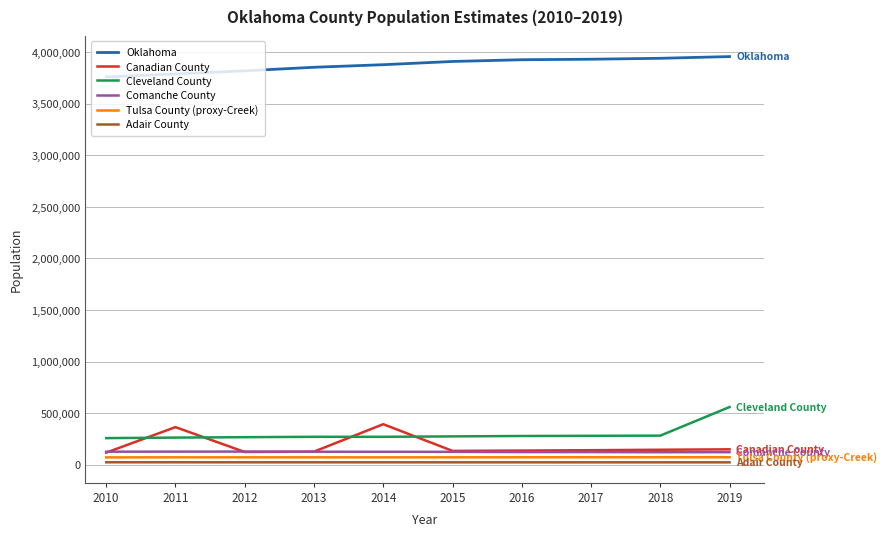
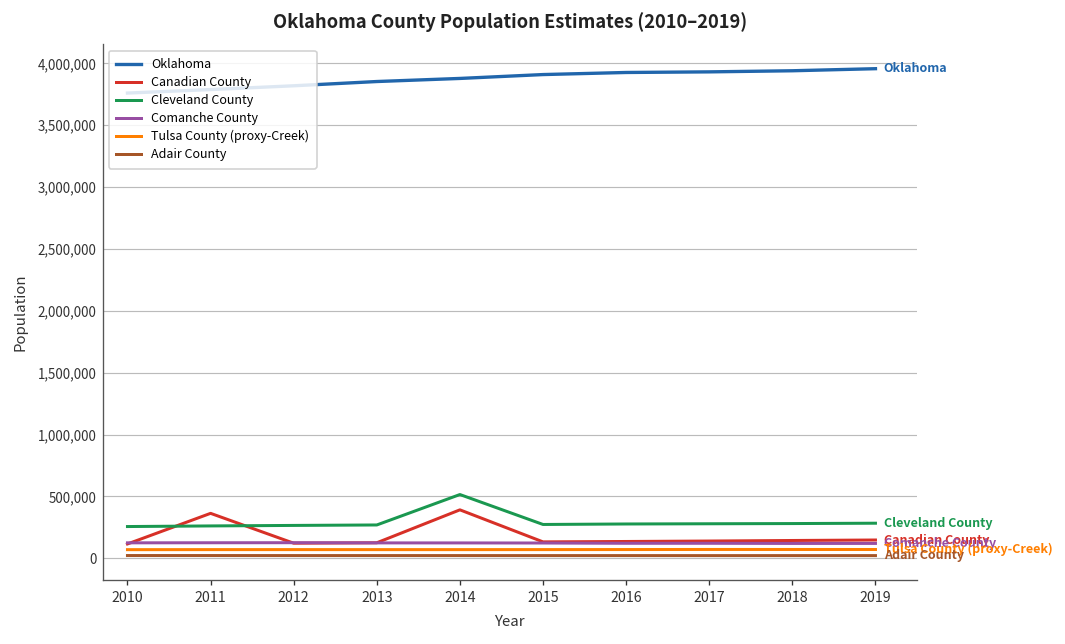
Cleveland County, 2014: 270,000 -> 520,000
Cleveland County, 2019: 560,000 -> 280,000
